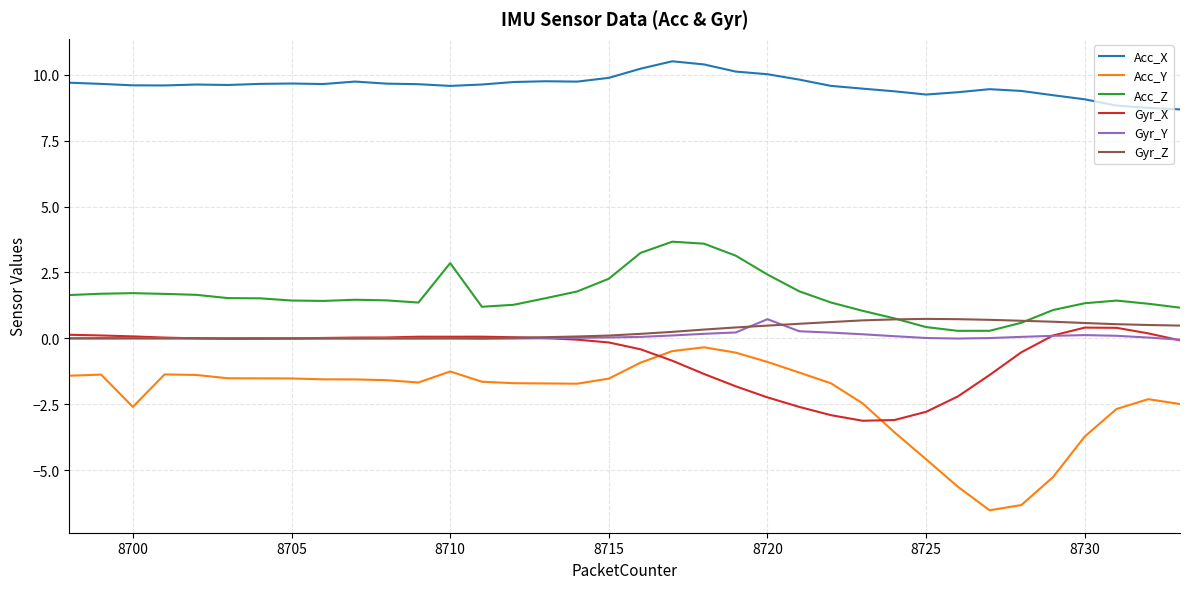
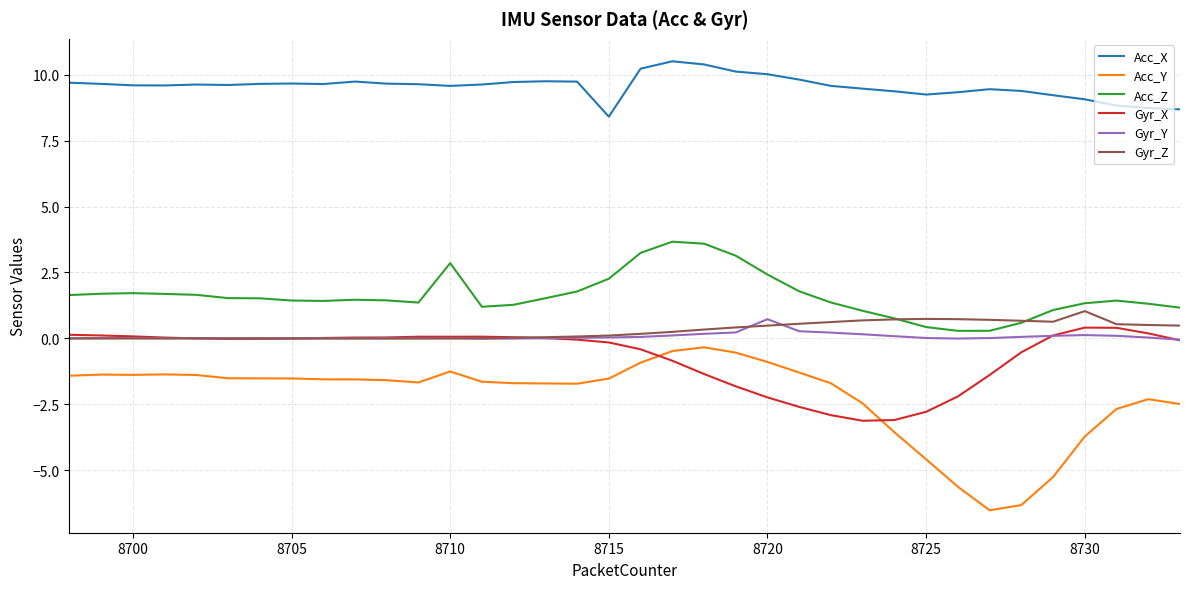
Acc_Y, 8700: -2.6 -> -1.4
Acc_X, 8715: 9.9 -> 8.4
Gyr_Z, 8730: 0.6 -> 1.0
